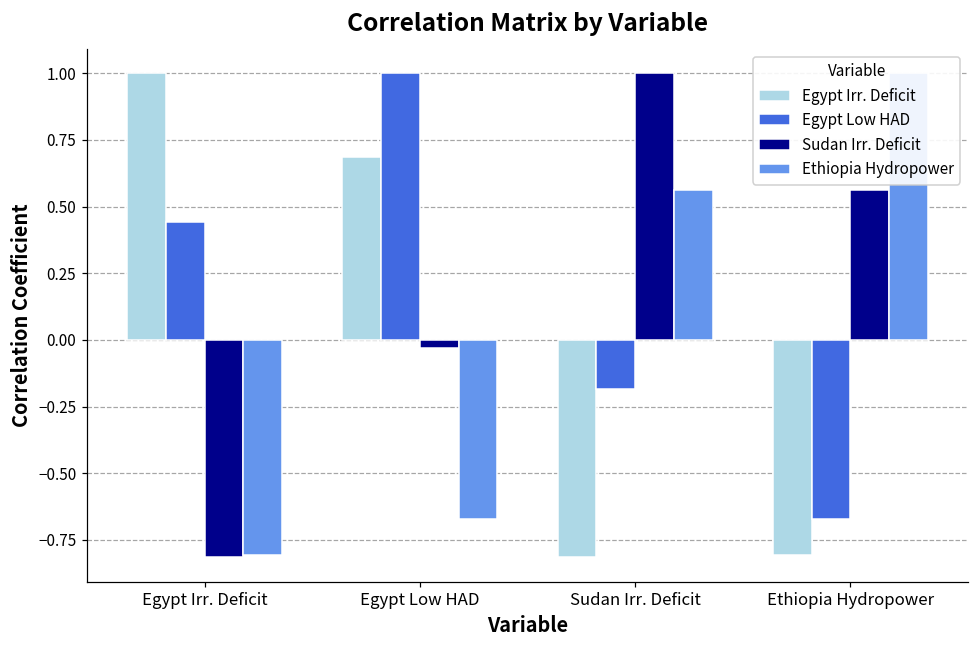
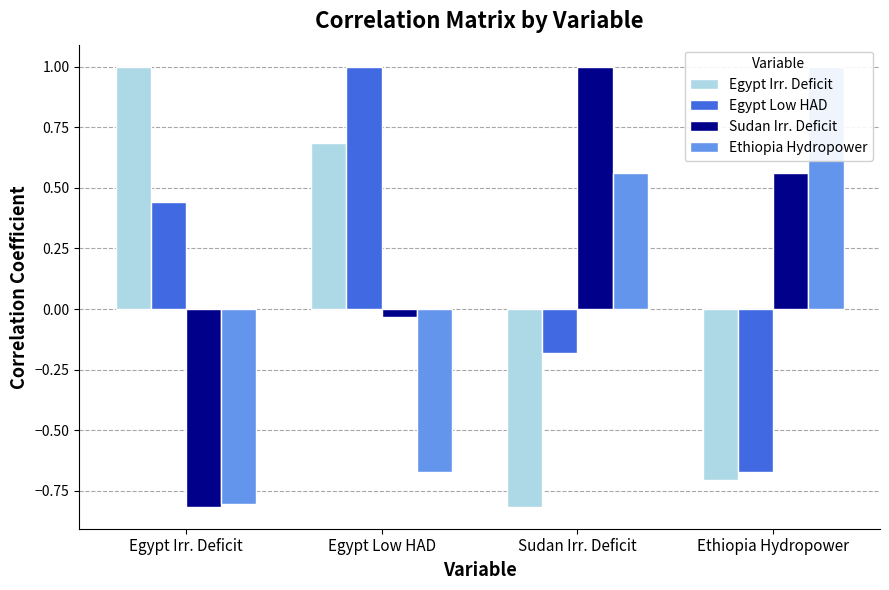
Egypt Irr. Deficit, Ethiopia Hydropower: -0.81 -> -0.71
